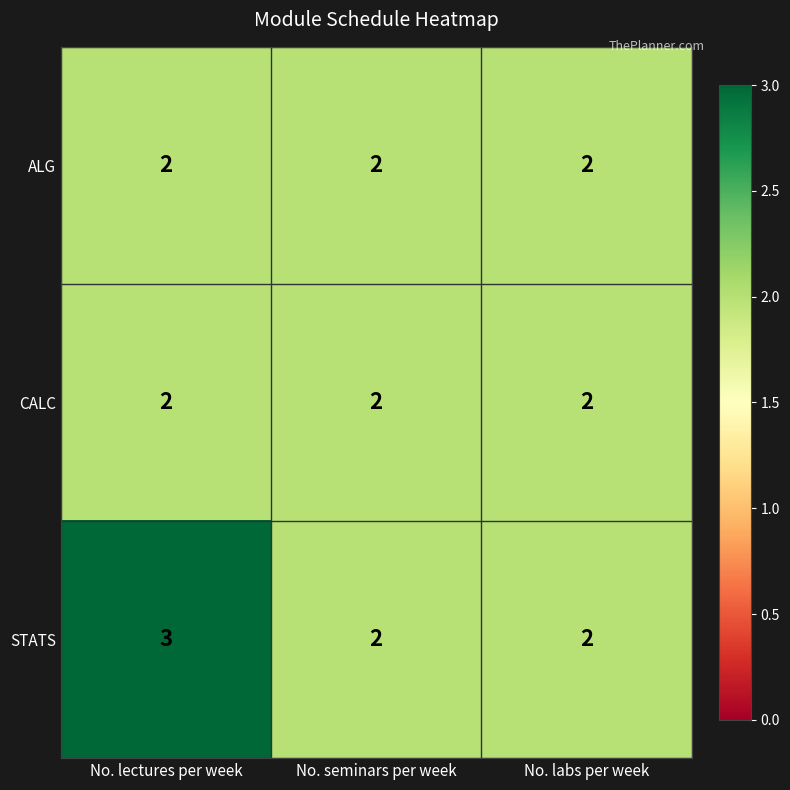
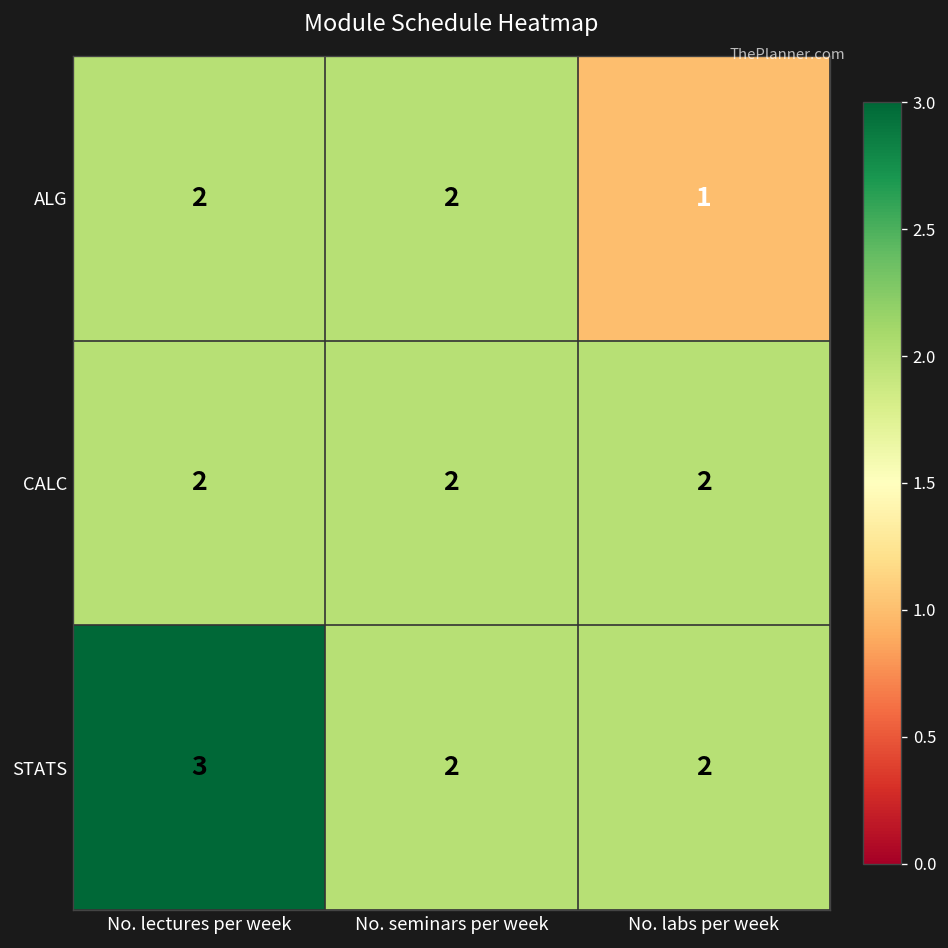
ALG, No. labs per week: 2 -> 1
